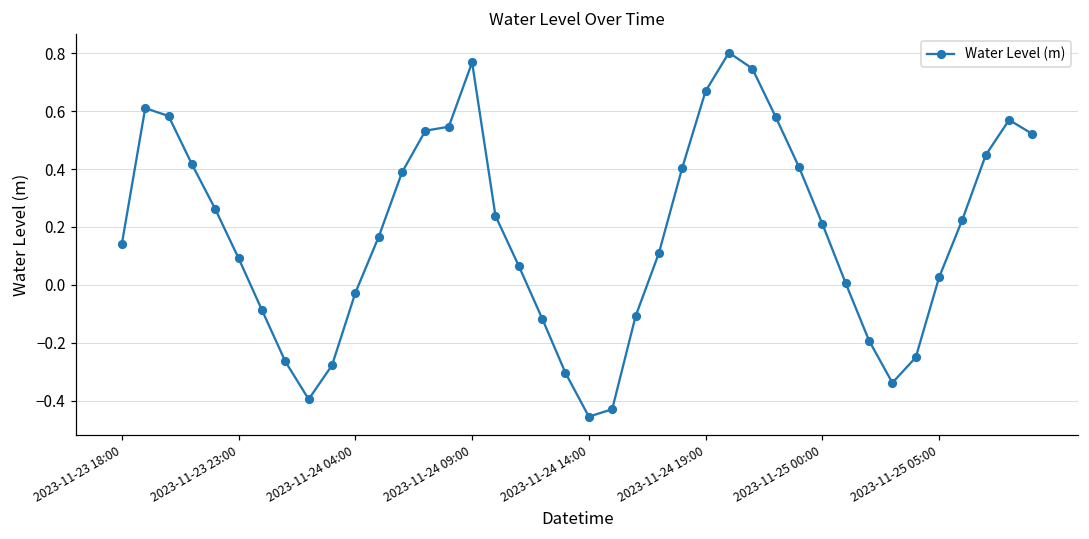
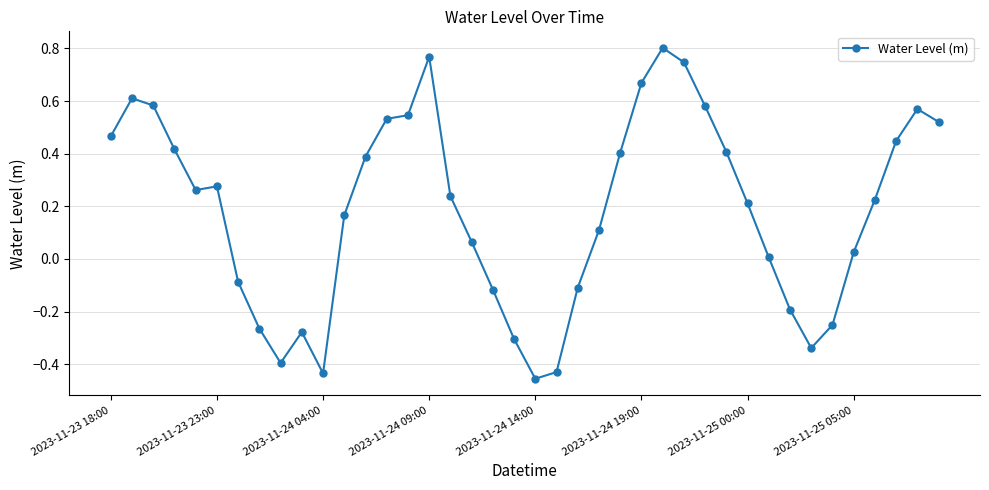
2023-11-23 18:00: 0.14 -> 0.47
2023-11-23 23:00: 0.09 -> 0.28
2023-11-24 04:00: -0.03 -> -0.44
